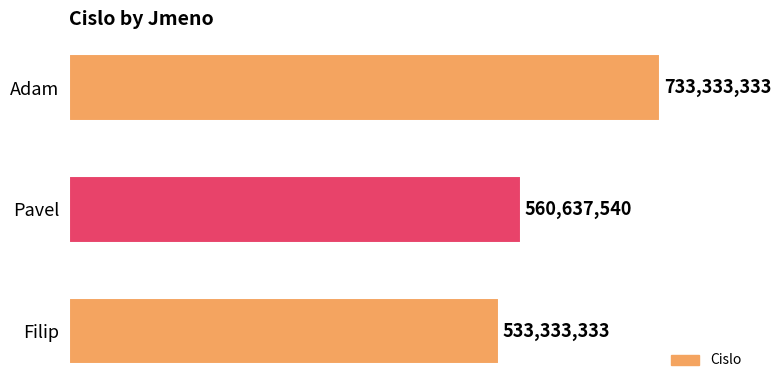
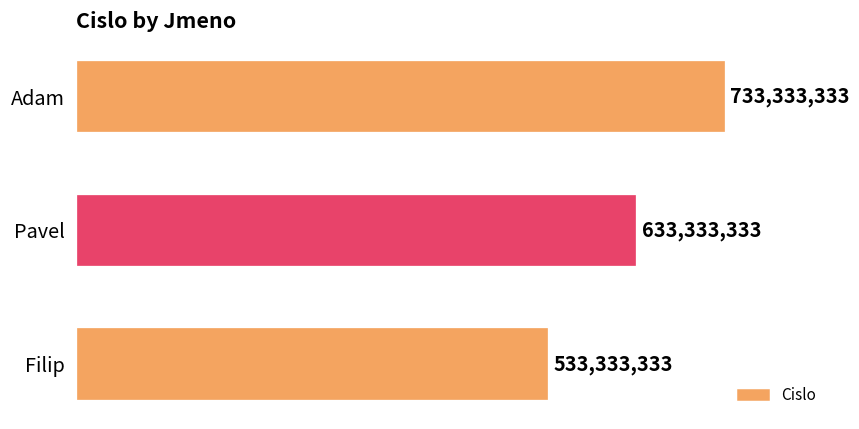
Pavel: 560,637,540 -> 633,333,333
